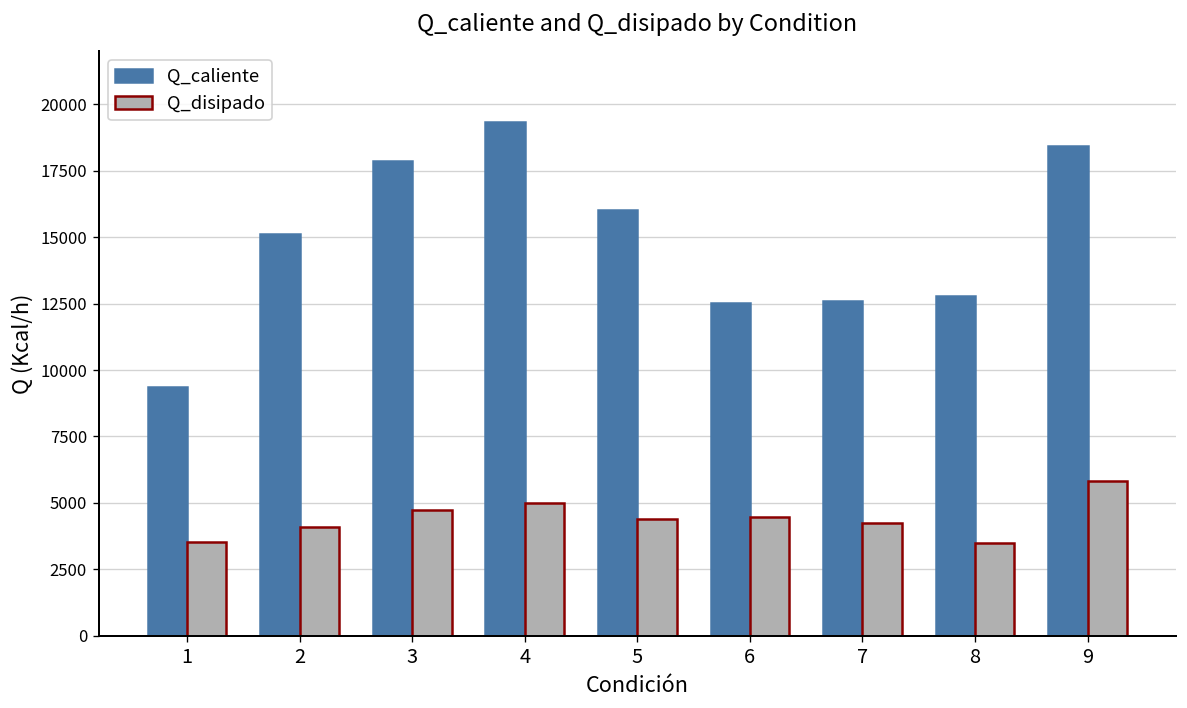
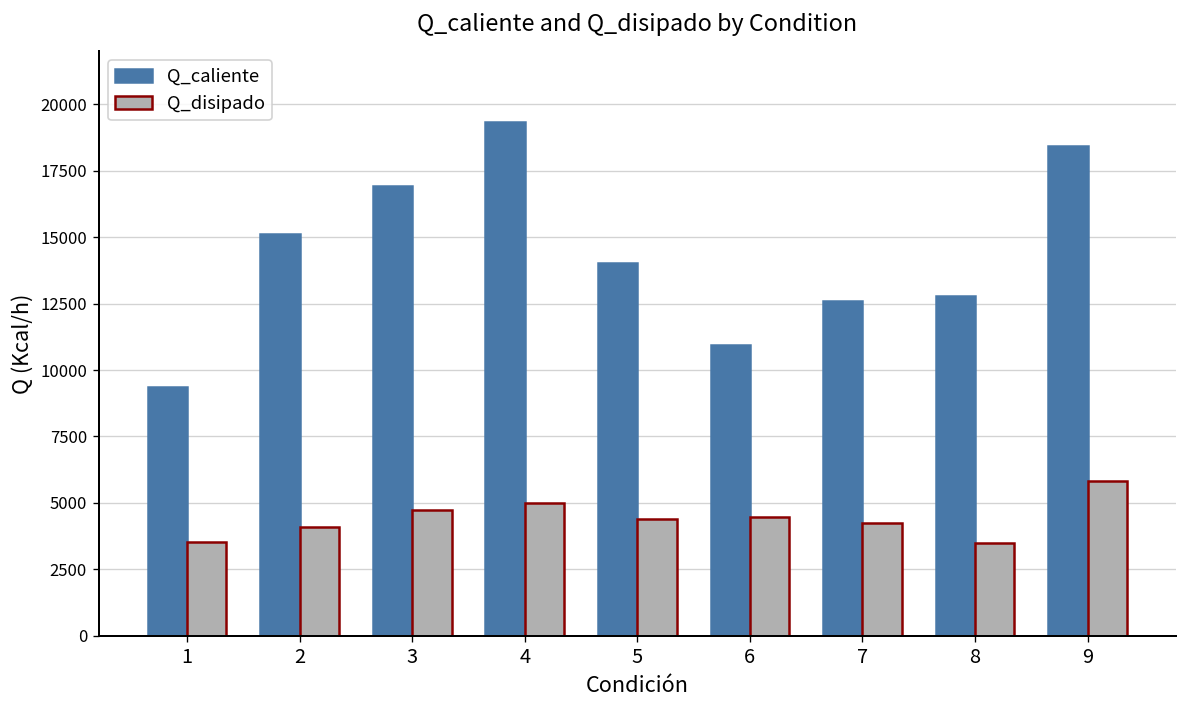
Q_caliente, 3: 17900 -> 16900
Q_caliente, 5: 16000 -> 14000
Q_caliente, 6: 12500 -> 11000
